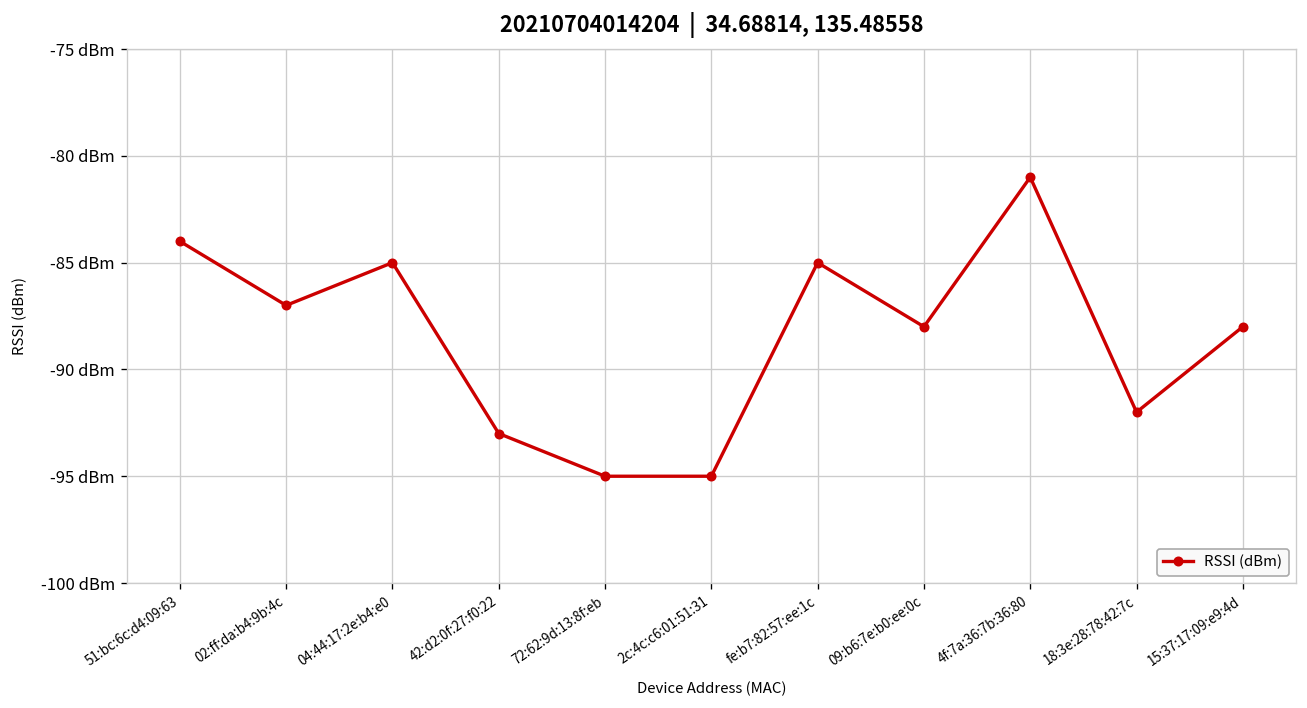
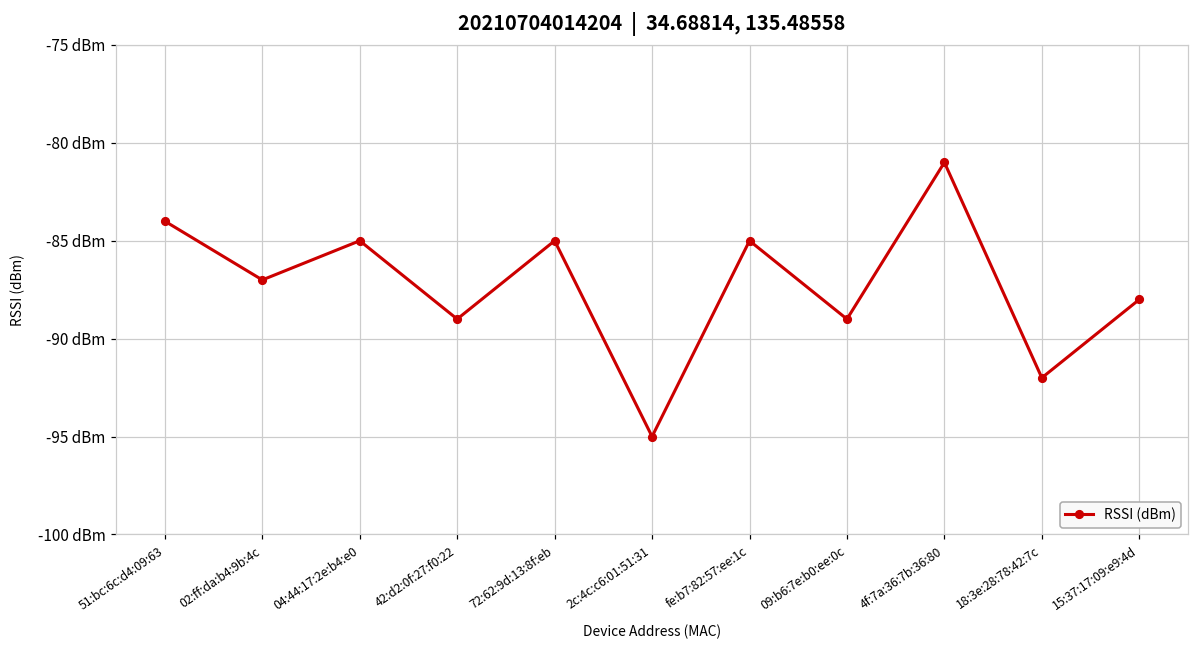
42:d2:0f:27:f0:22: -93 dBm -> -89 dBm
72:62:9d:13:8f:eb: -95 dBm -> -85 dBm
09:b6:7e:b0:ee:0c: -88 dBm -> -89 dBm
